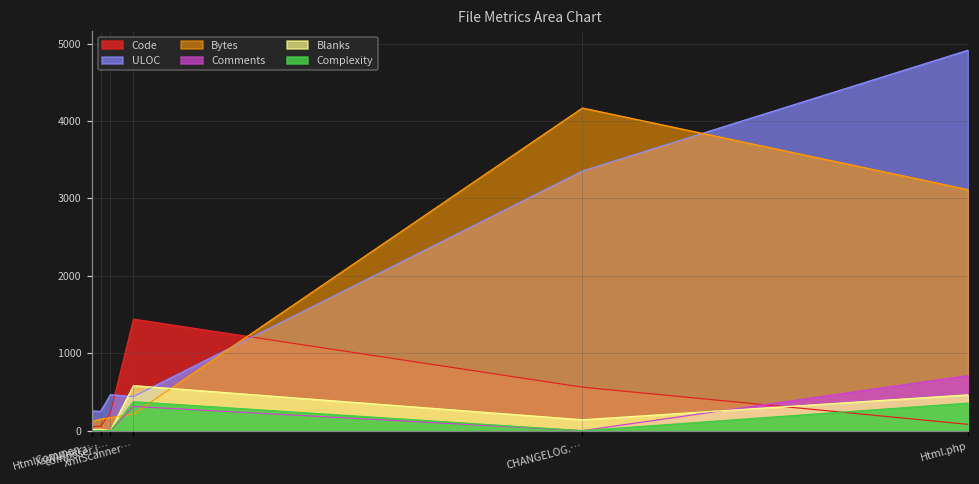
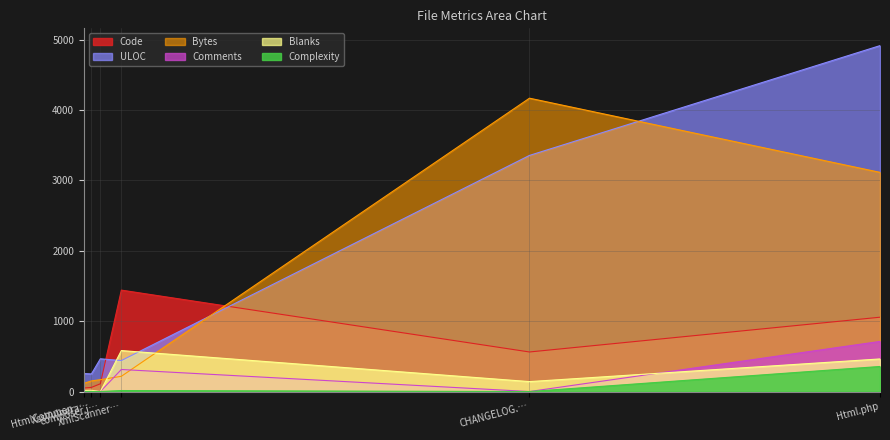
Code, composer.j…: 200 -> 100
Complexity, XmlScanner…: 400 -> 0
Code, Html.php: 100 -> 1100
